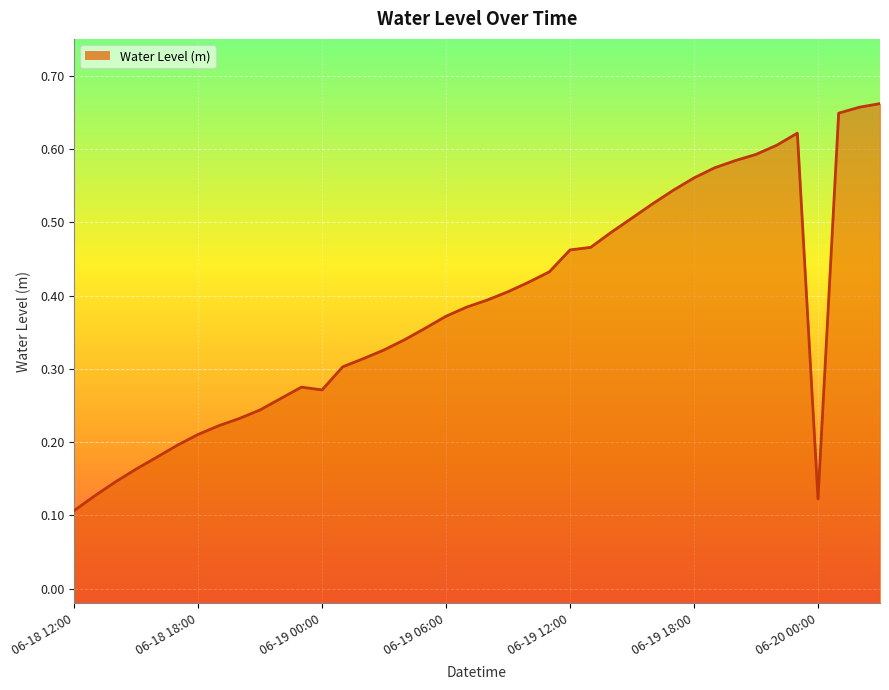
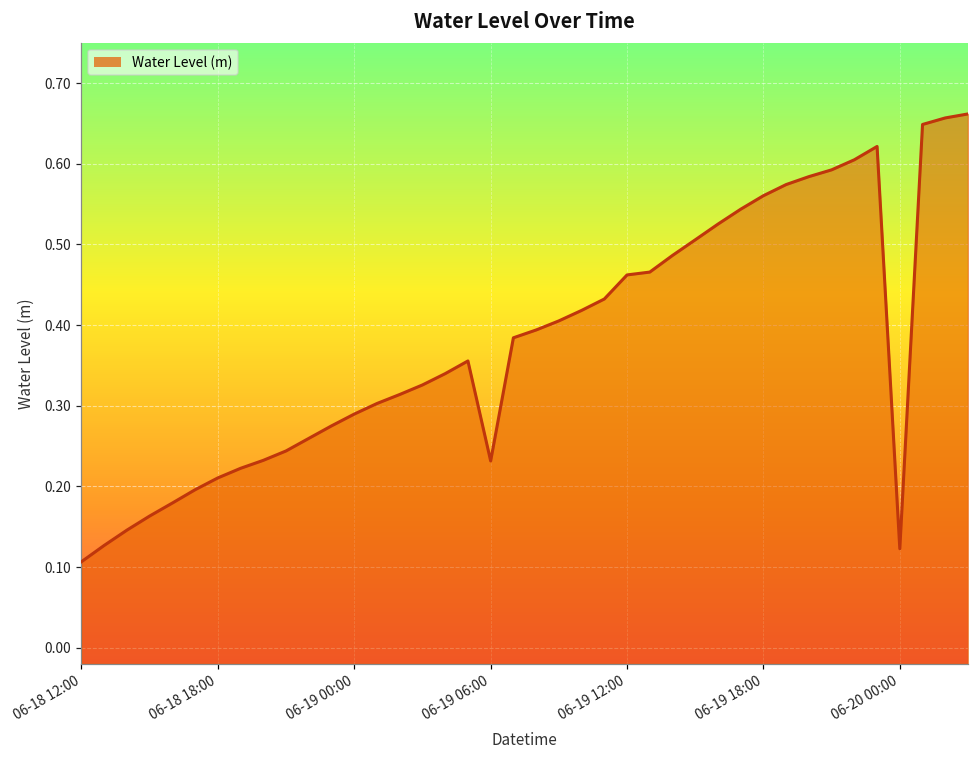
06-19 00:00: 0.27 -> 0.29
06-19 06:00: 0.37 -> 0.23
